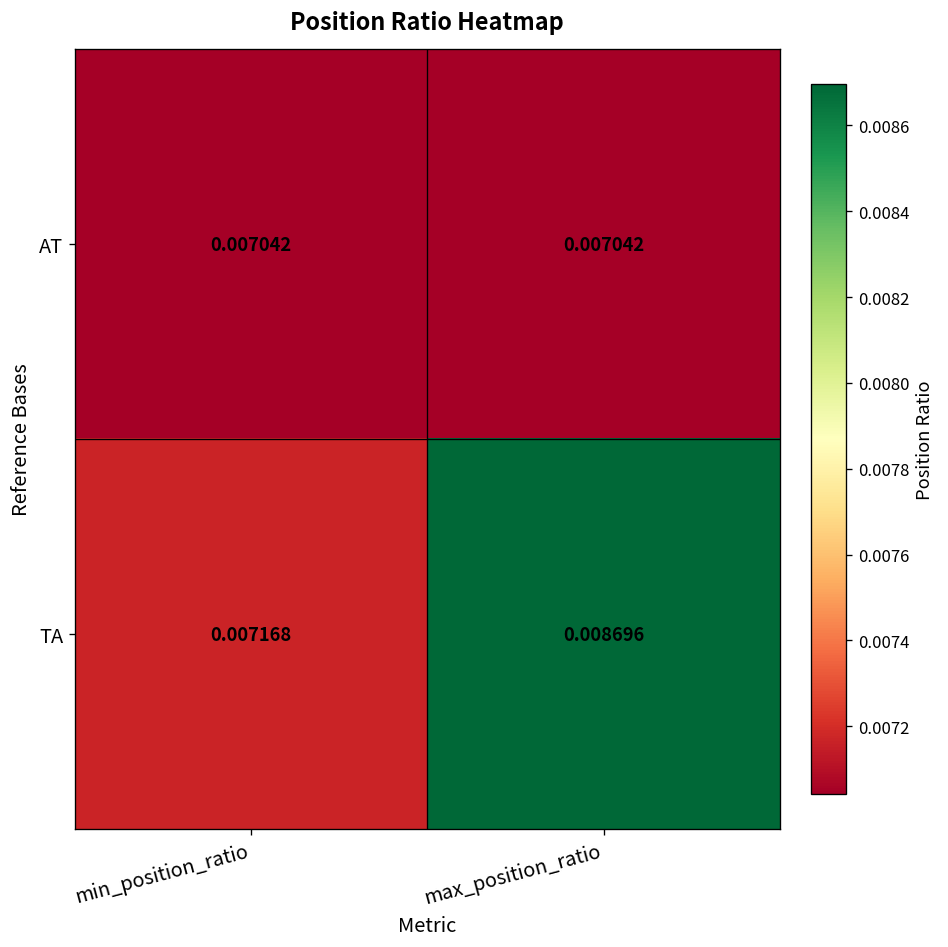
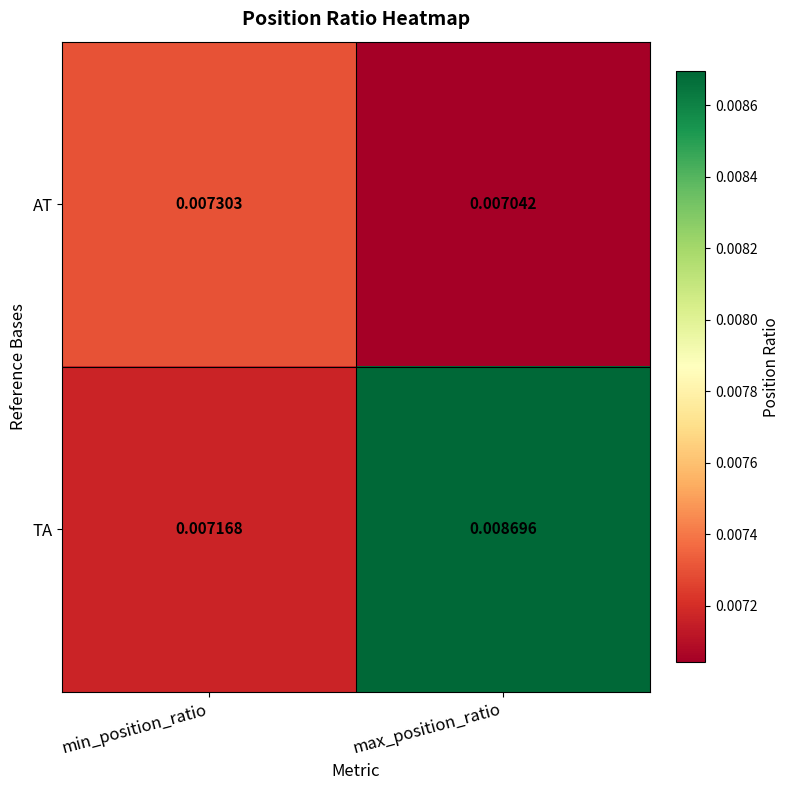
AT, min_position_ratio: 0.007042 -> 0.007303
